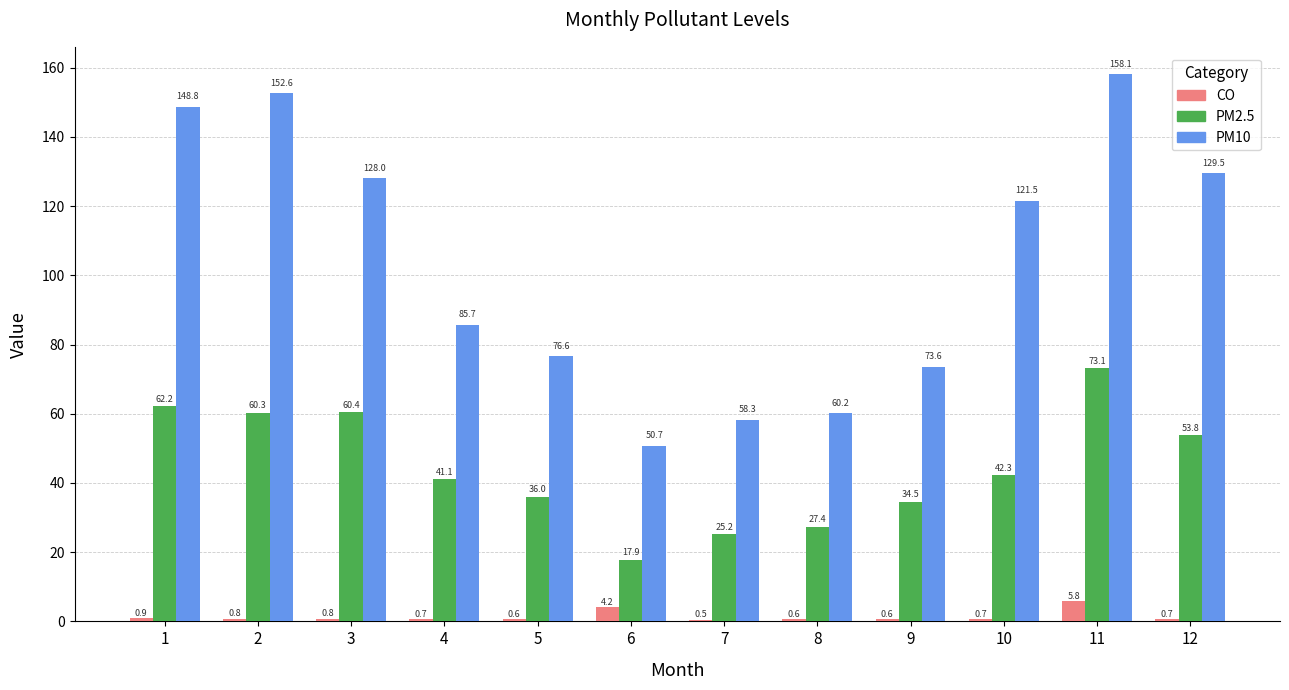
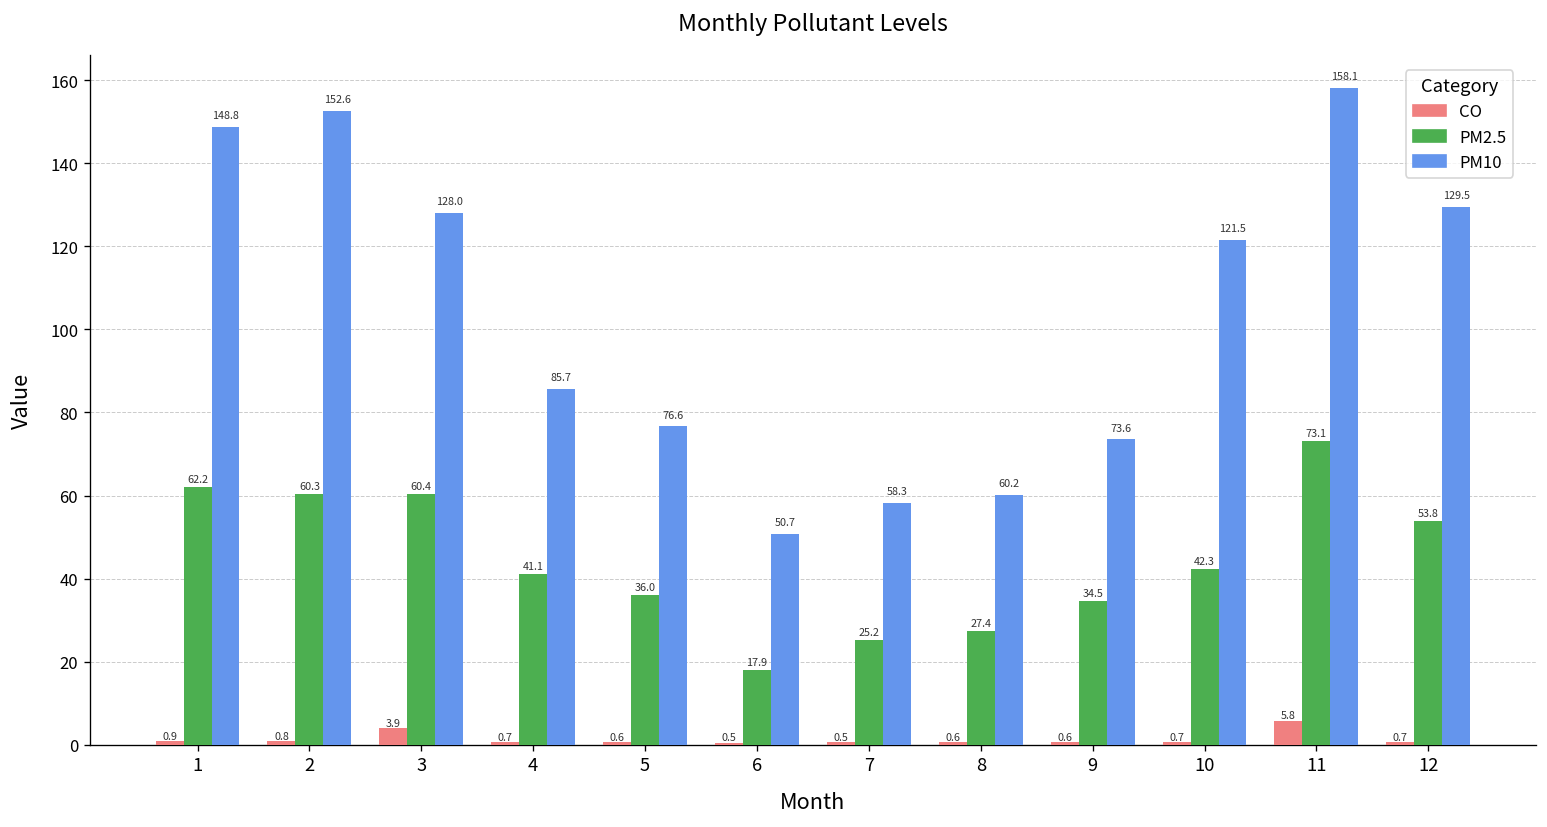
CO, 3: 0.8 -> 3.9
CO, 6: 4.2 -> 0.5
